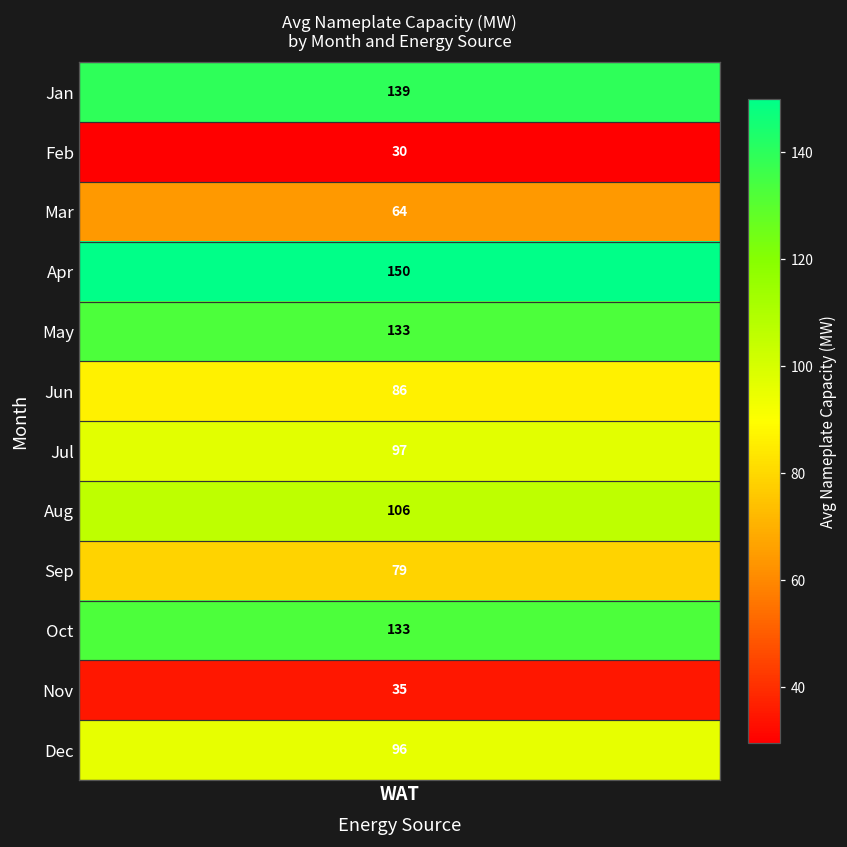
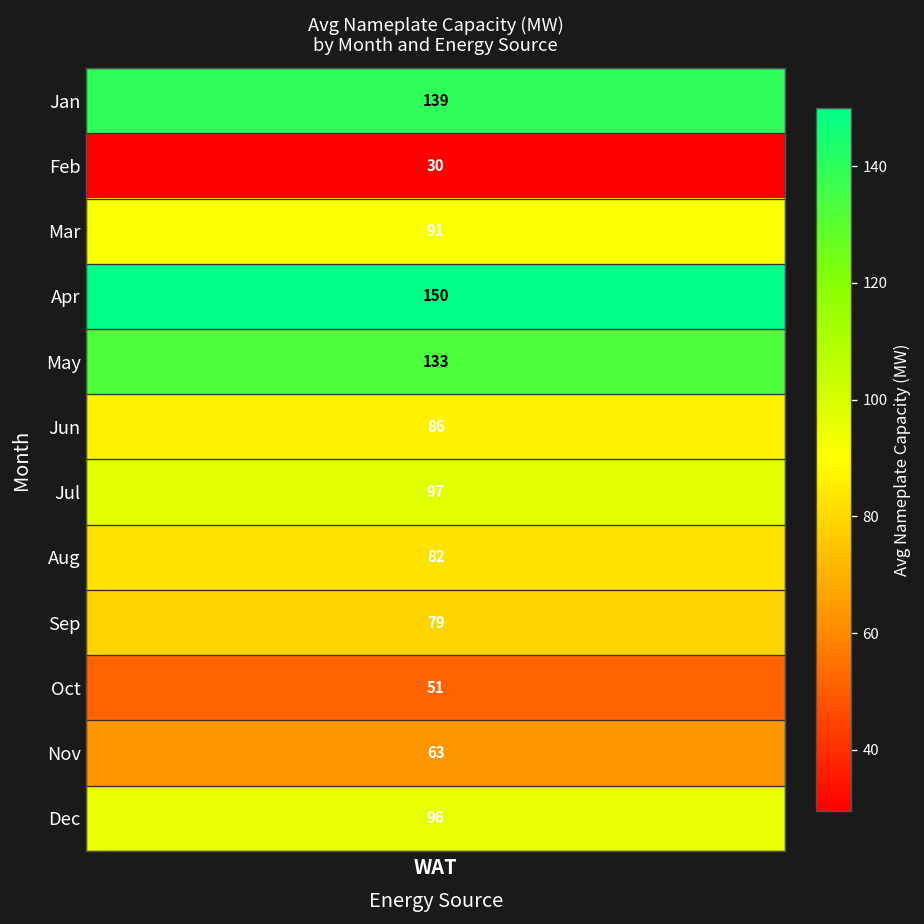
Mar, WAT: 64 -> 91
Aug, WAT: 106 -> 82
Oct, WAT: 133 -> 51
Nov, WAT: 35 -> 63
